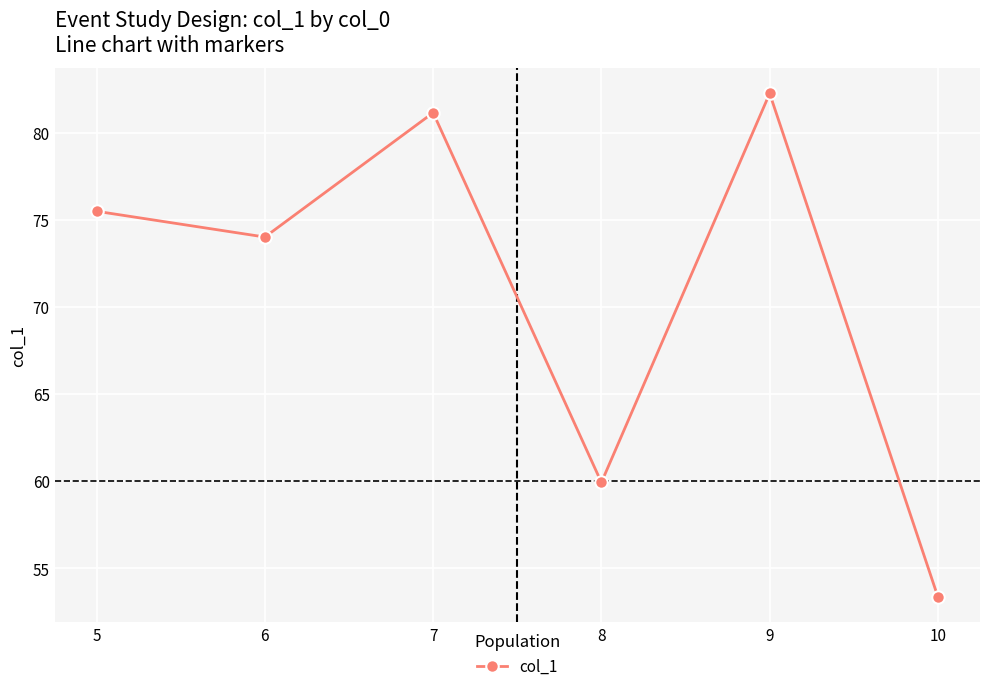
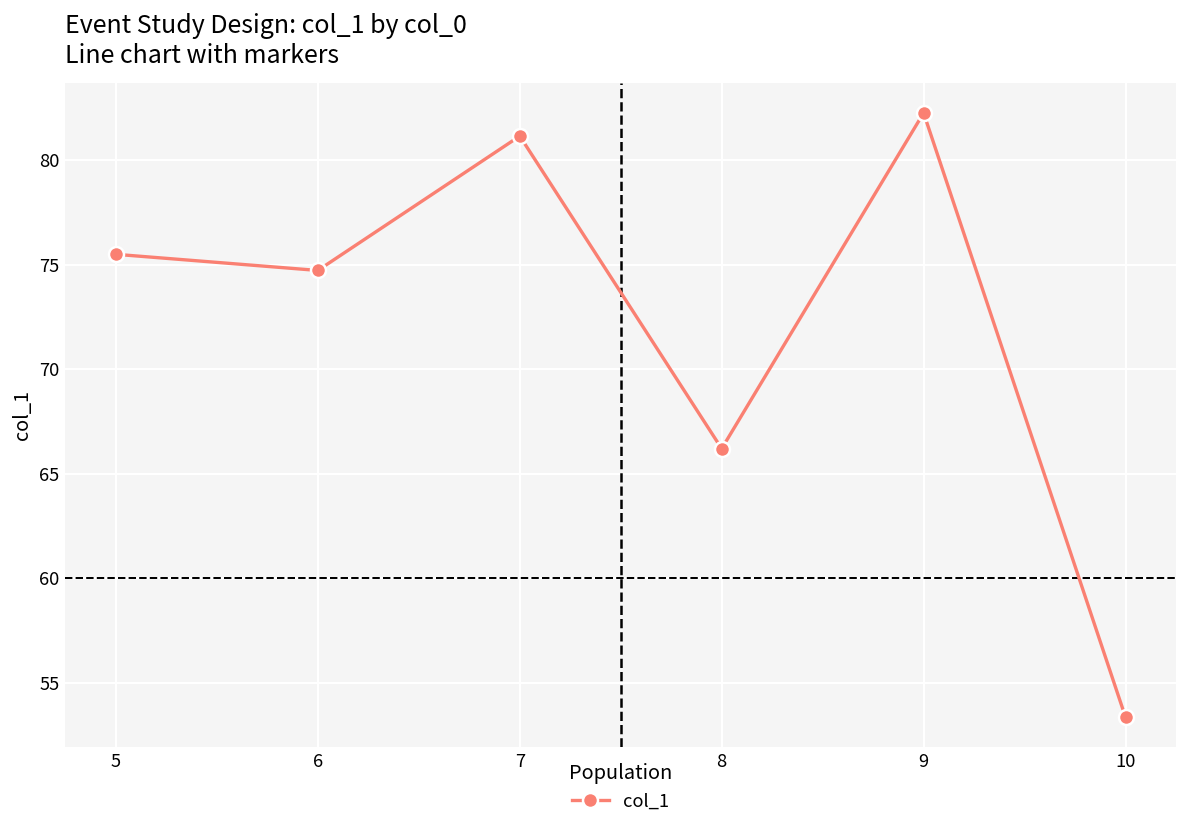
6: 74.0 -> 74.7
8: 59.9 -> 66.2
